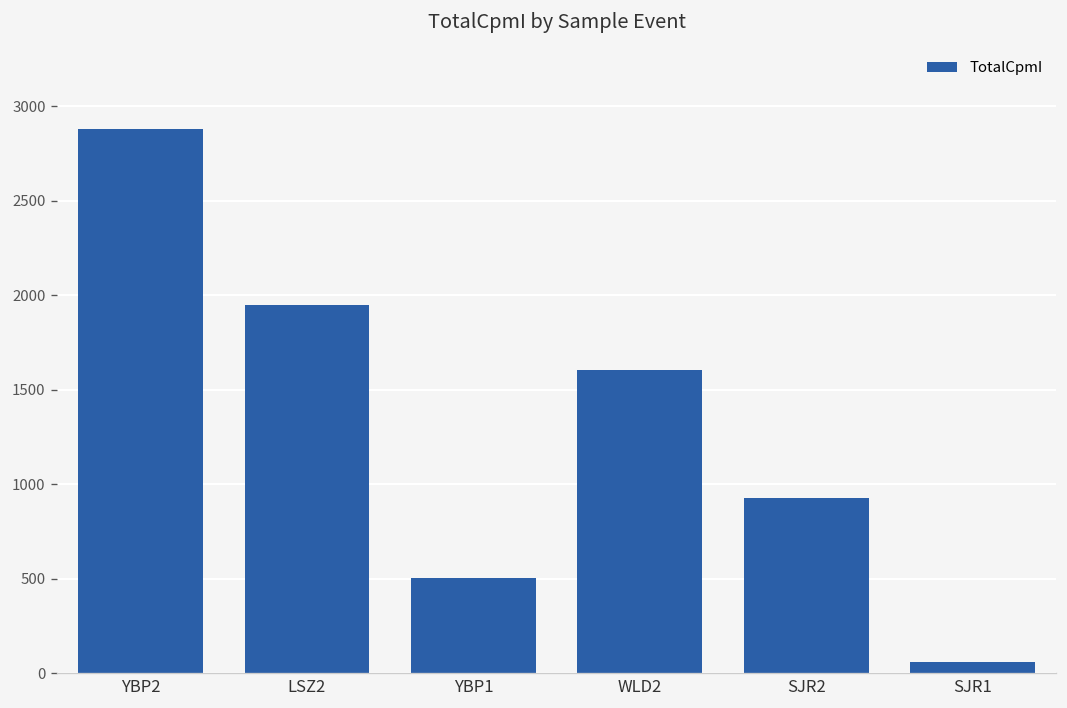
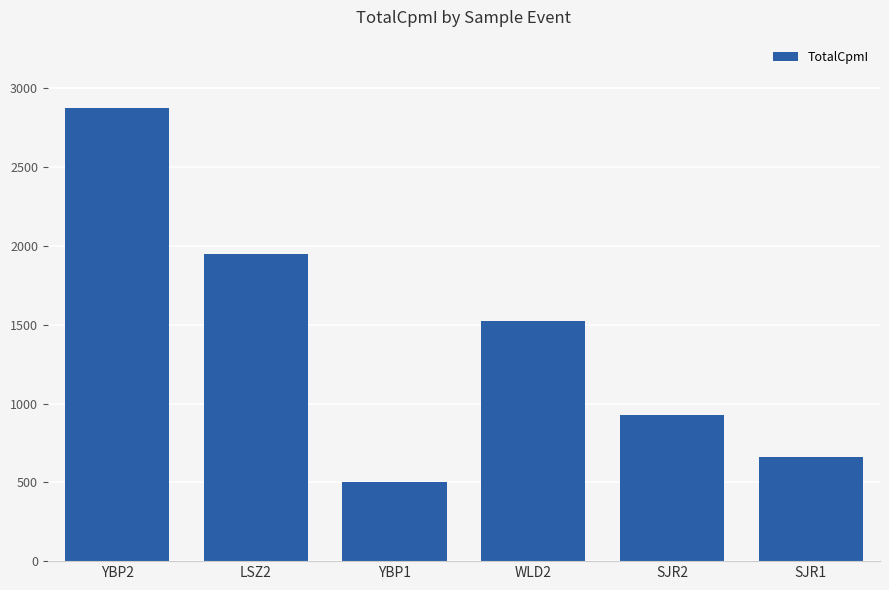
WLD2: 1610 -> 1520
SJR1: 60 -> 660
